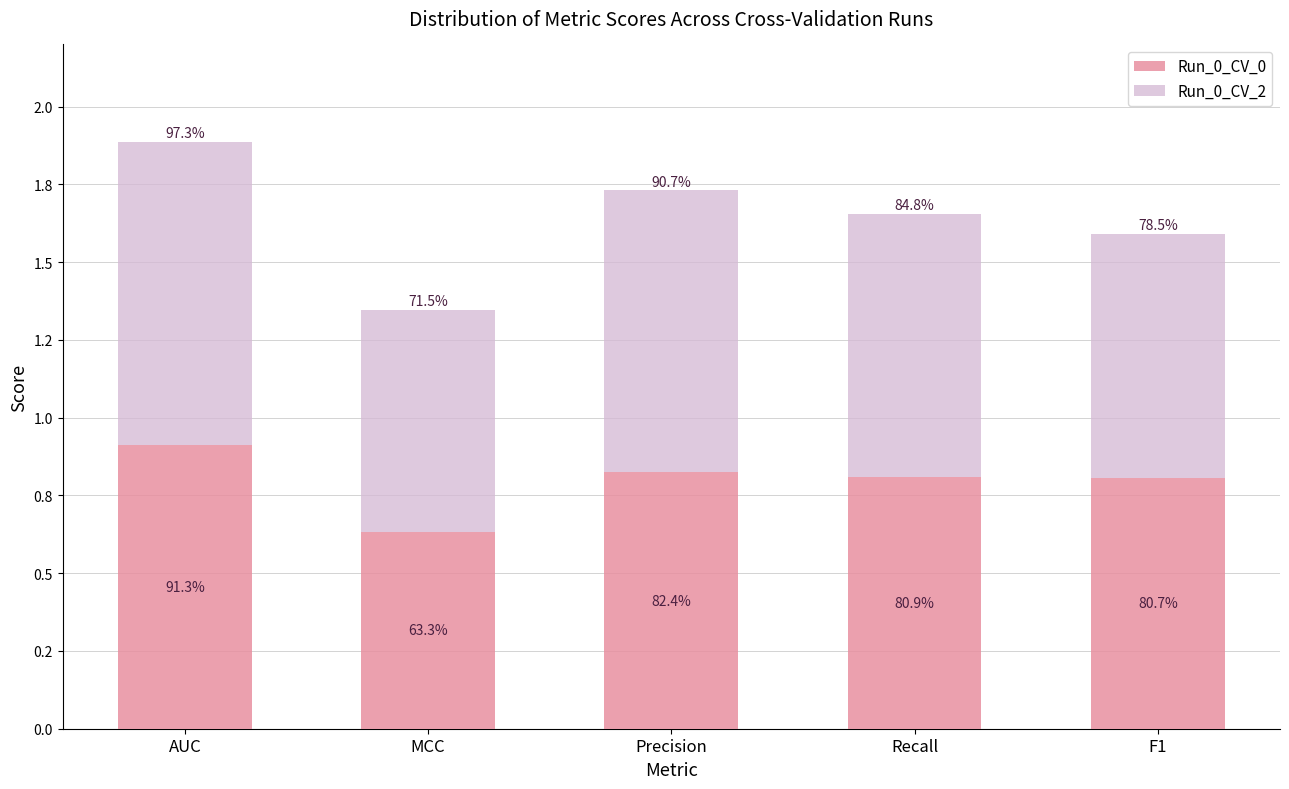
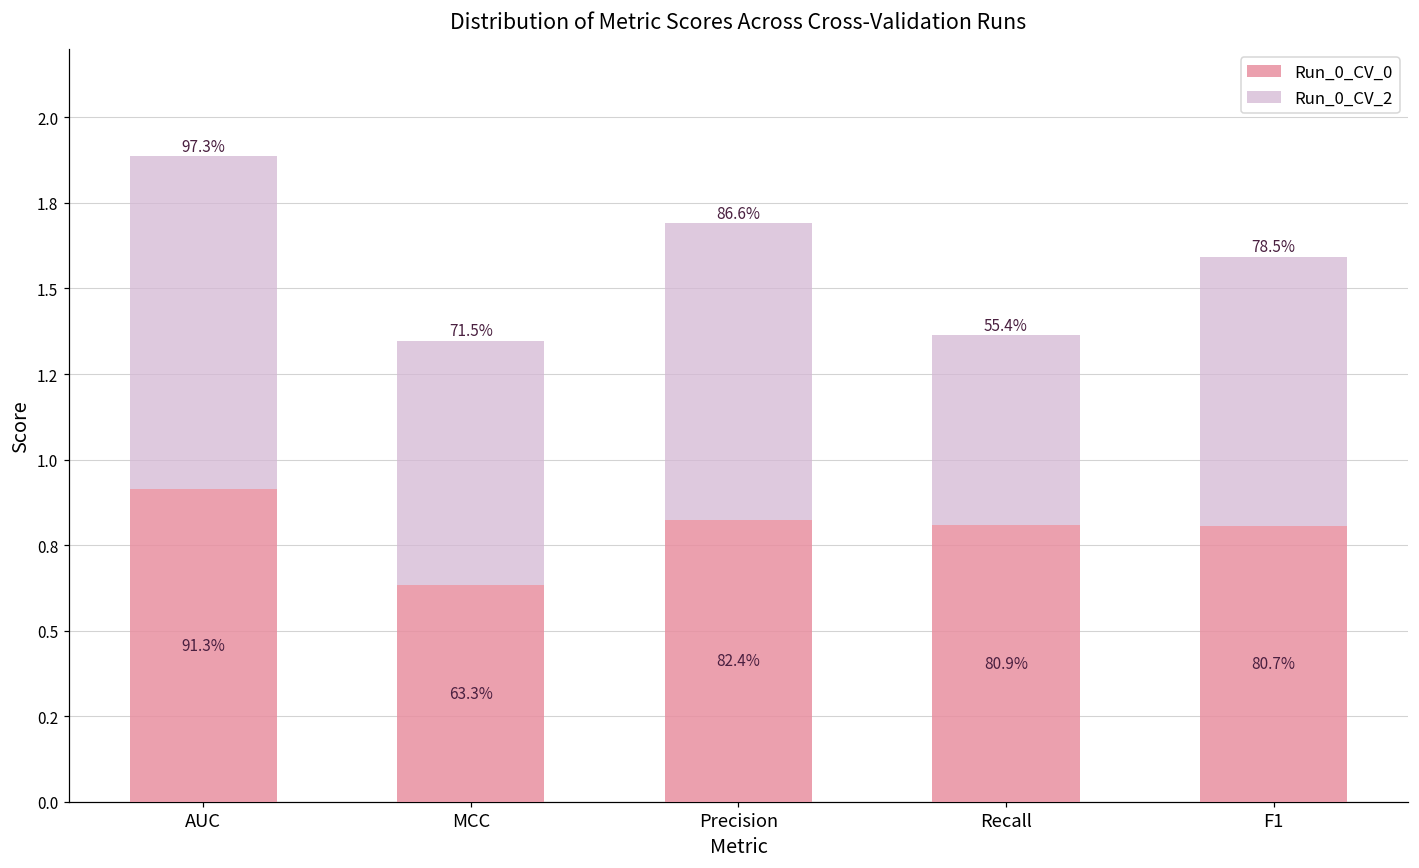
Run_0_CV_2, Precision: 90.7% -> 86.6%
Run_0_CV_2, Recall: 84.8% -> 55.4%
